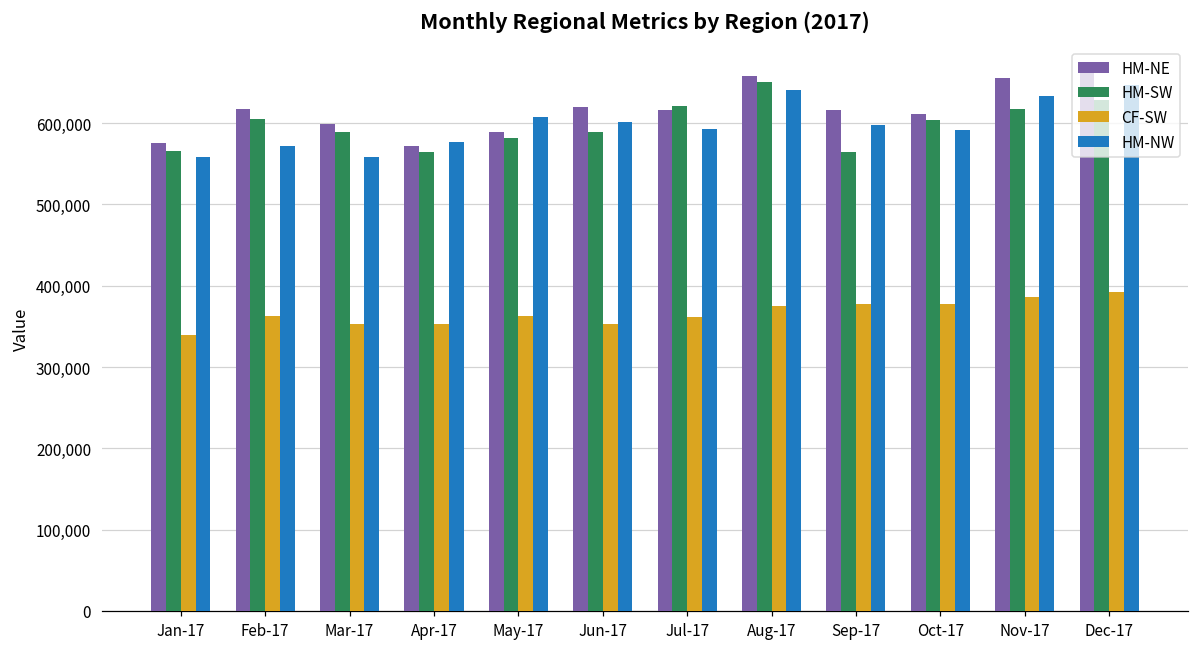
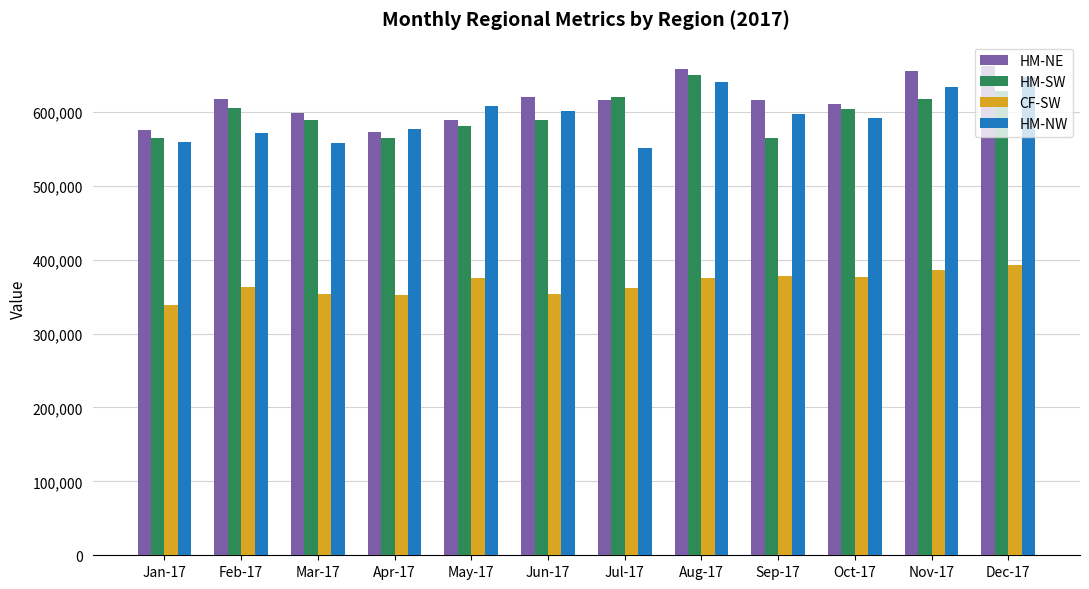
CF-SW, May-17: 360,000 -> 370,000
HM-NW, Jul-17: 590,000 -> 550,000
